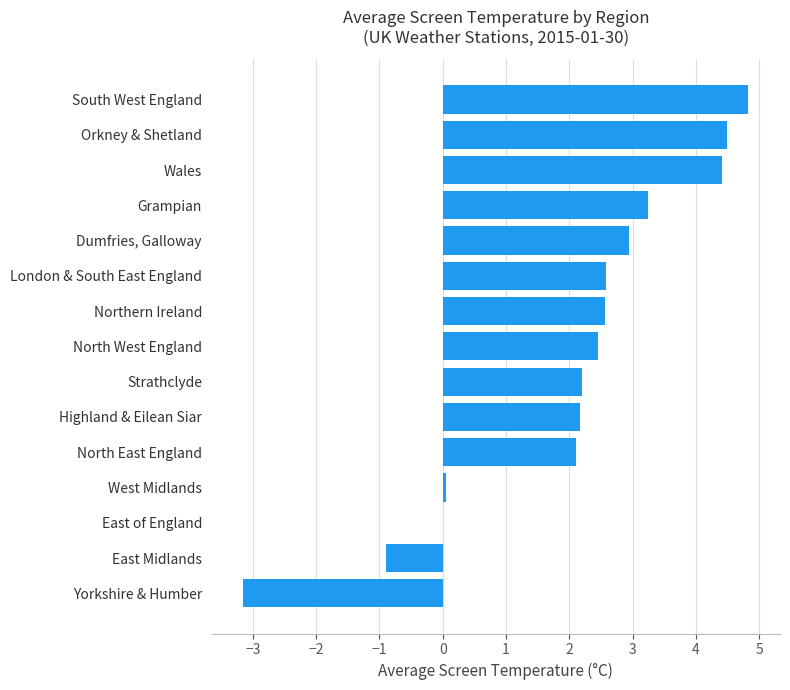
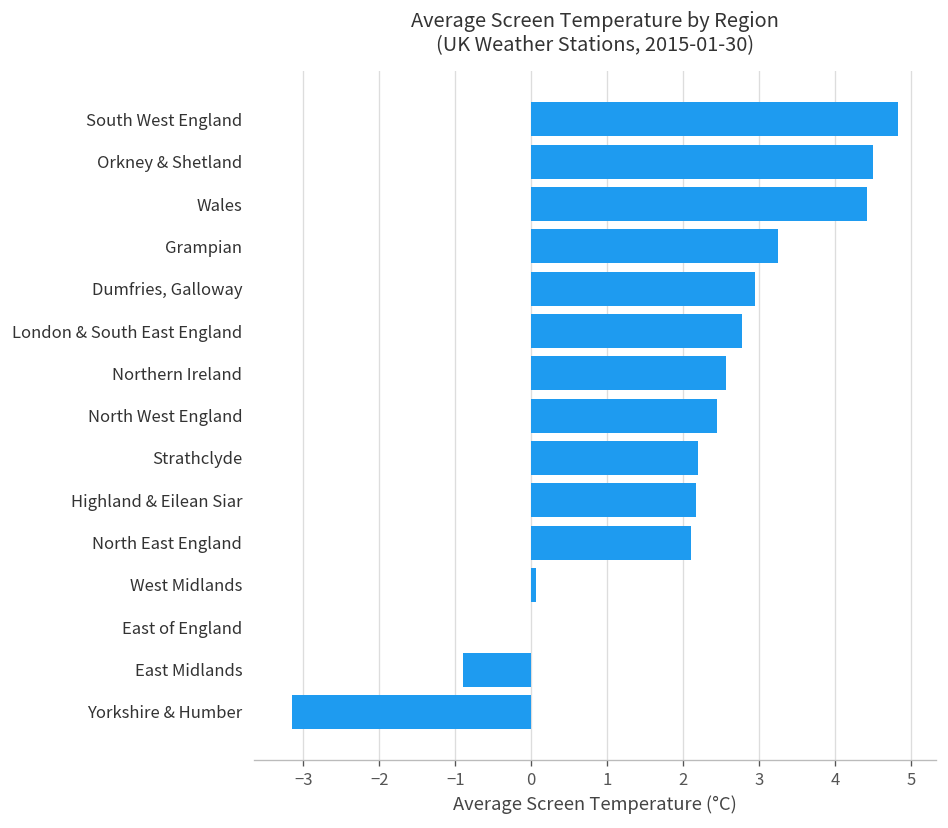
London & South East England: 2.6 -> 2.8
